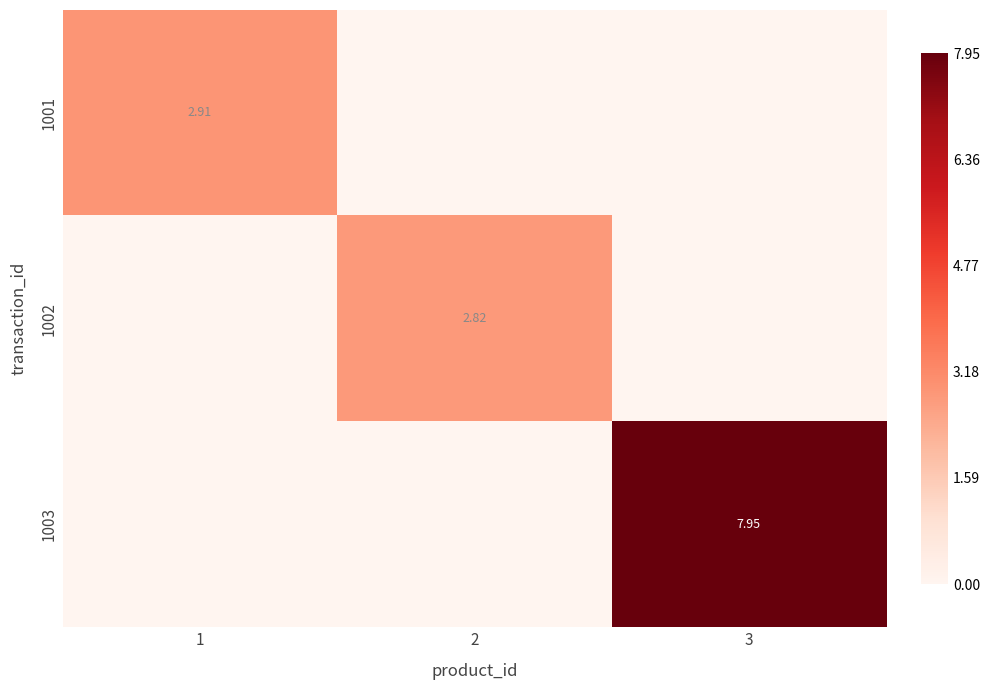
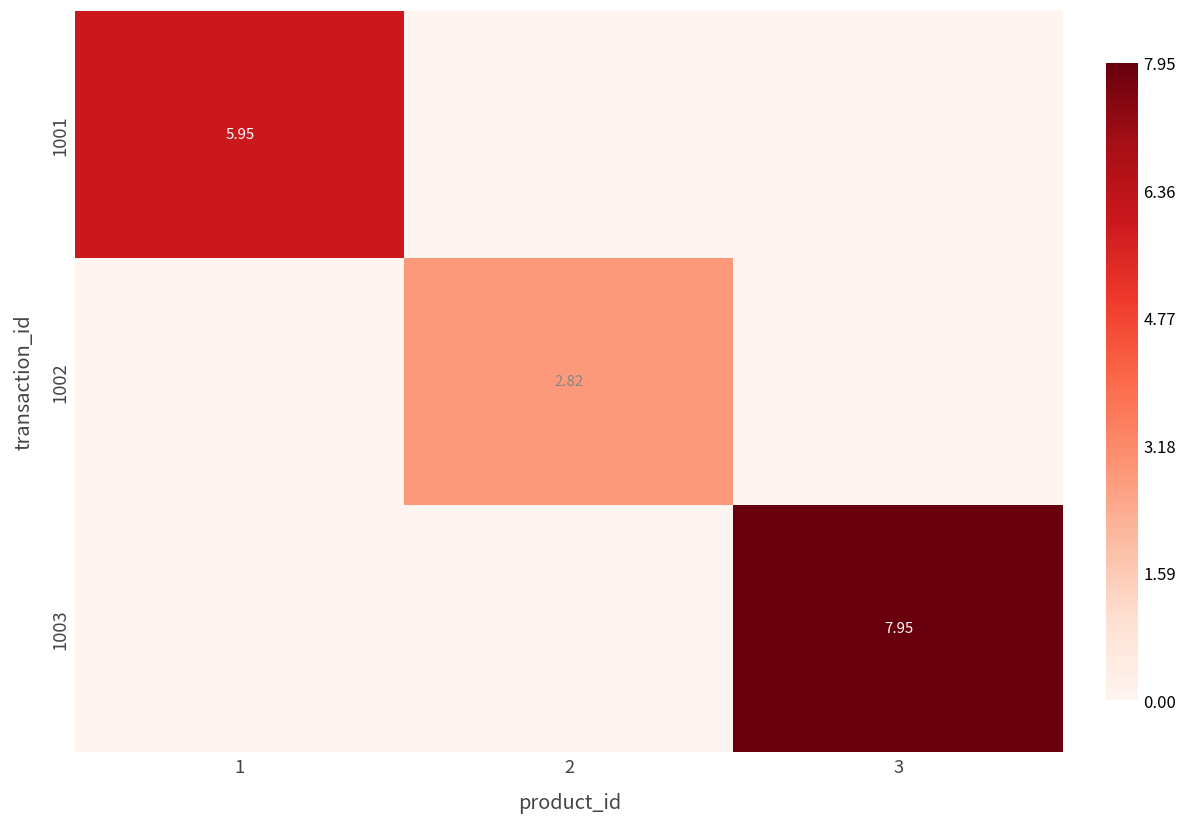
1001, 1: 2.91 -> 5.95
